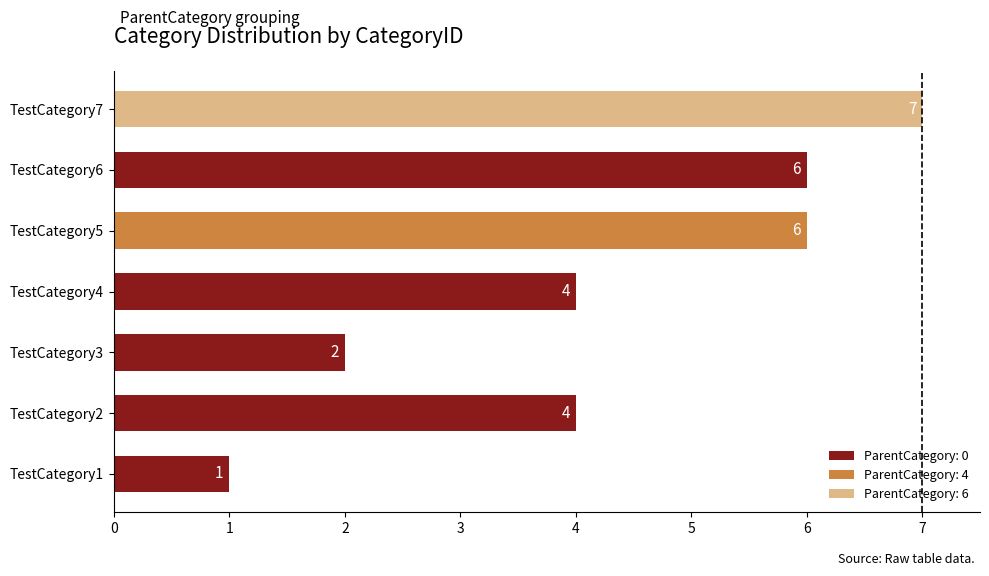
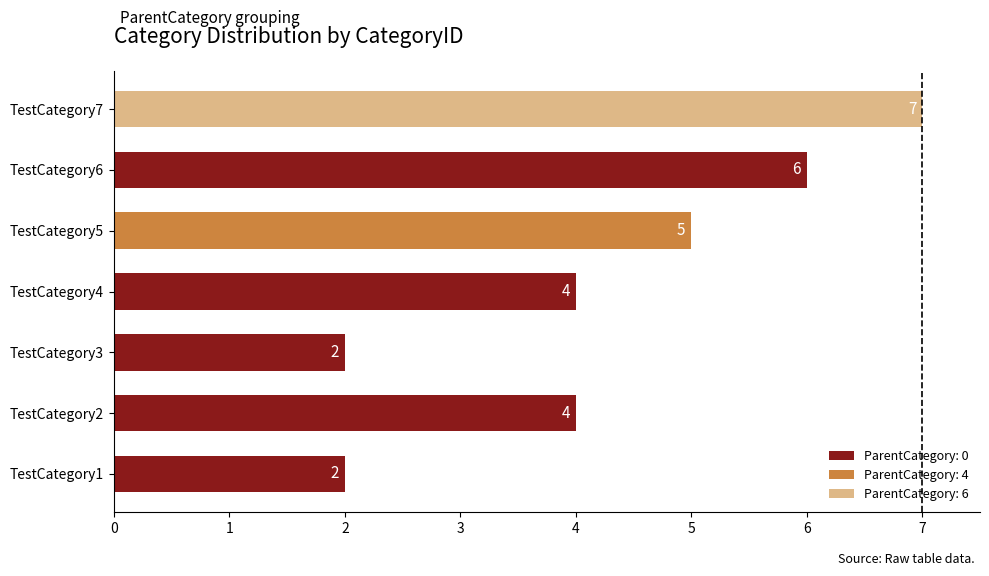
TestCategory5: 6 -> 5
TestCategory1: 1 -> 2
